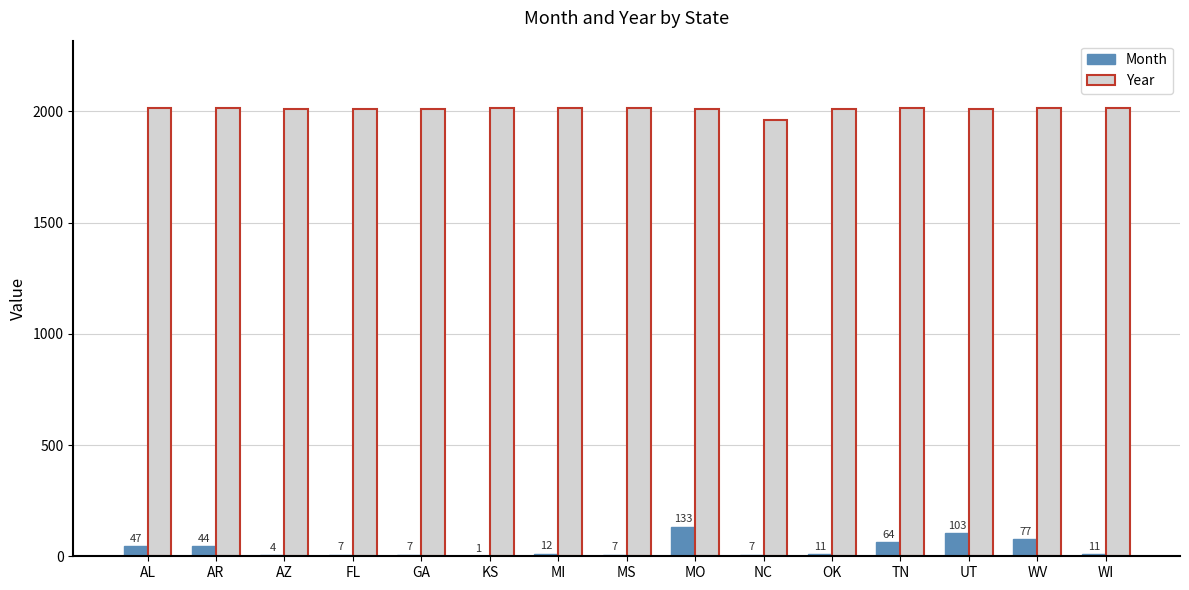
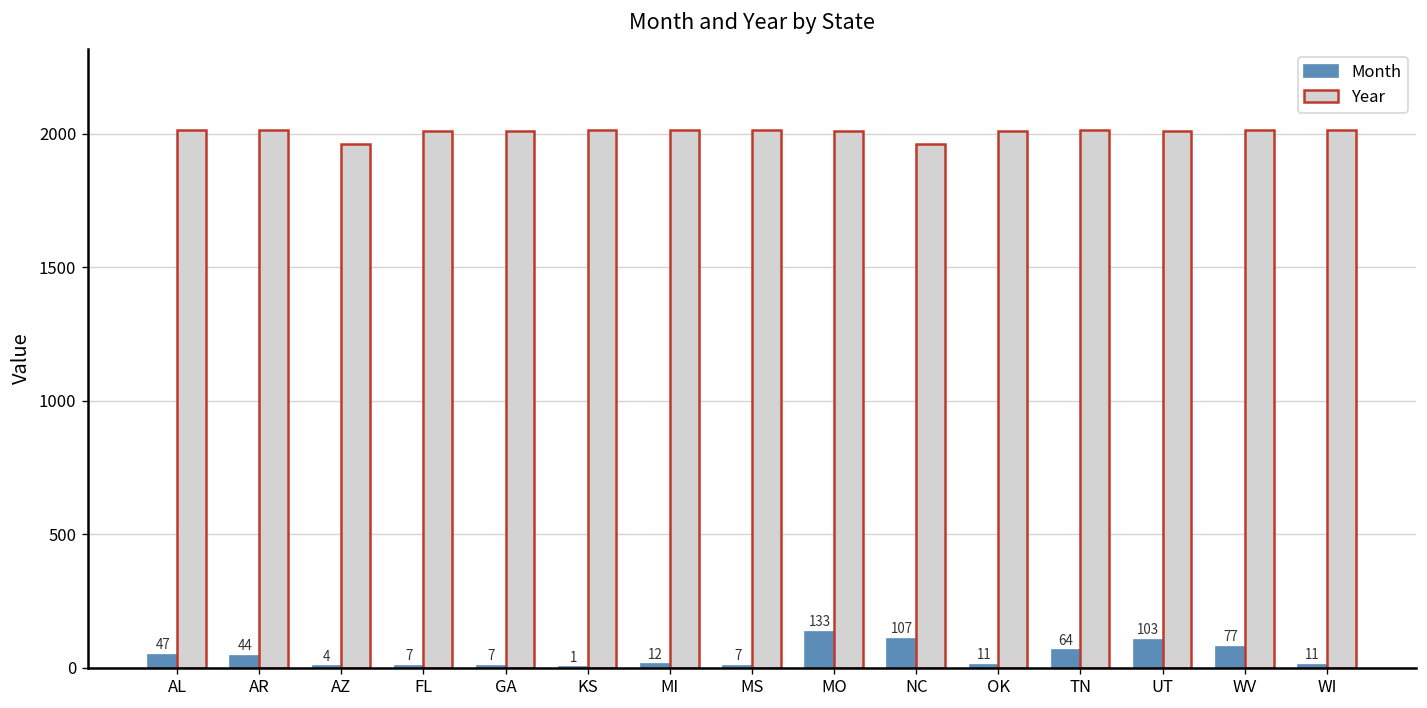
Year, AZ: 2010 -> 1960
Month, NC: 7 -> 107
